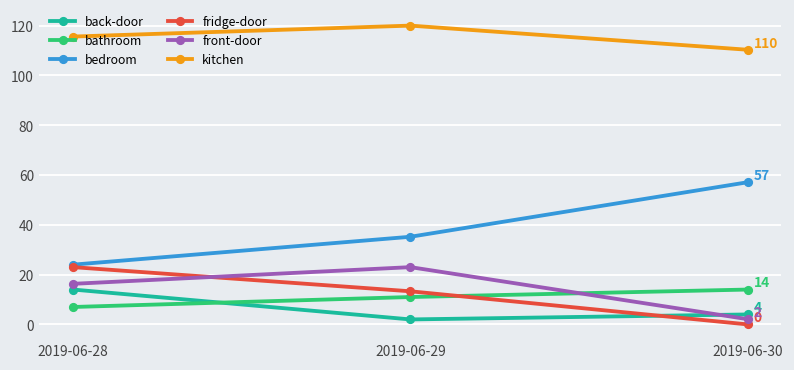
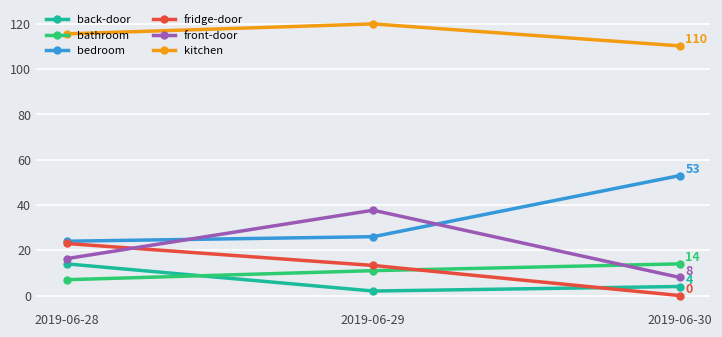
bedroom, 2019-06-29: 35 -> 26
front-door, 2019-06-29: 23 -> 38
bedroom, 2019-06-30: 57 -> 53
front-door, 2019-06-30: 2 -> 8
